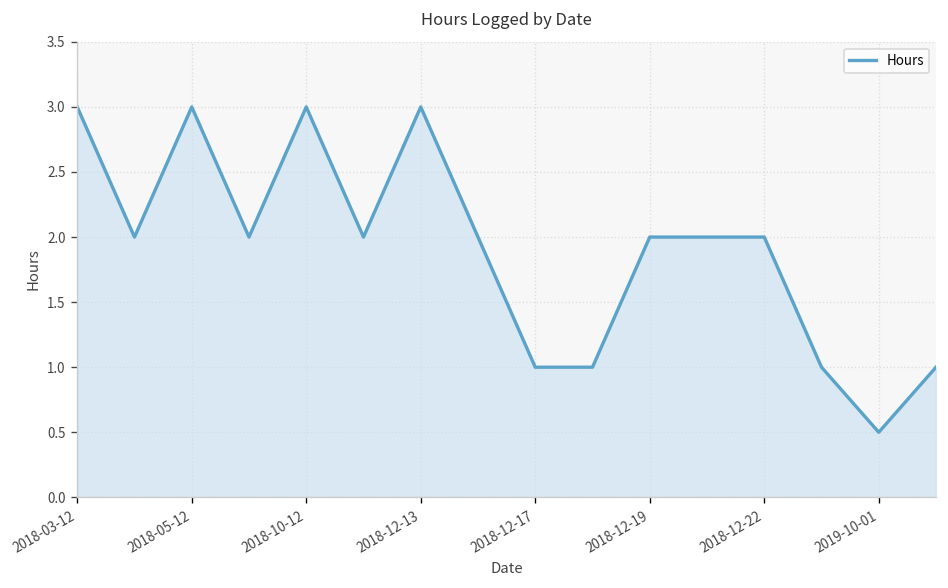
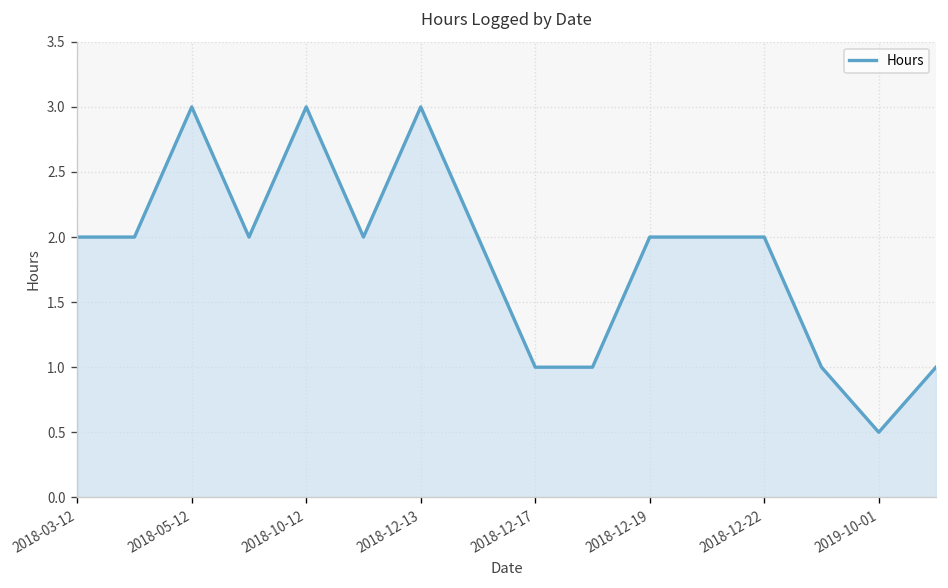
2018-03-12: 3 -> 2
